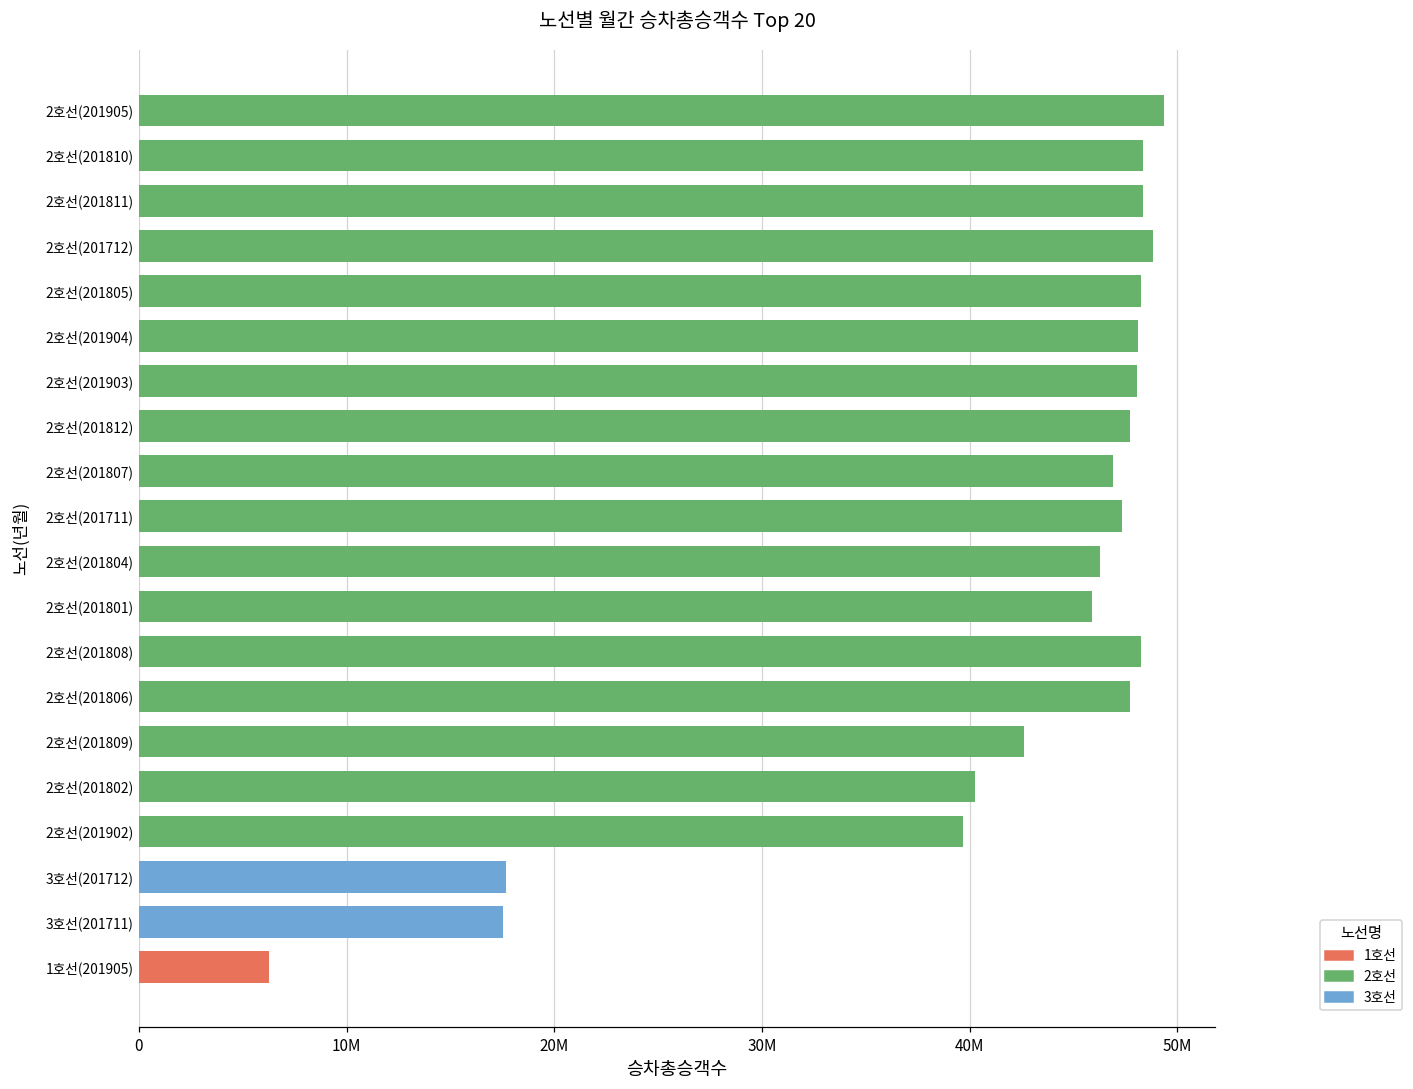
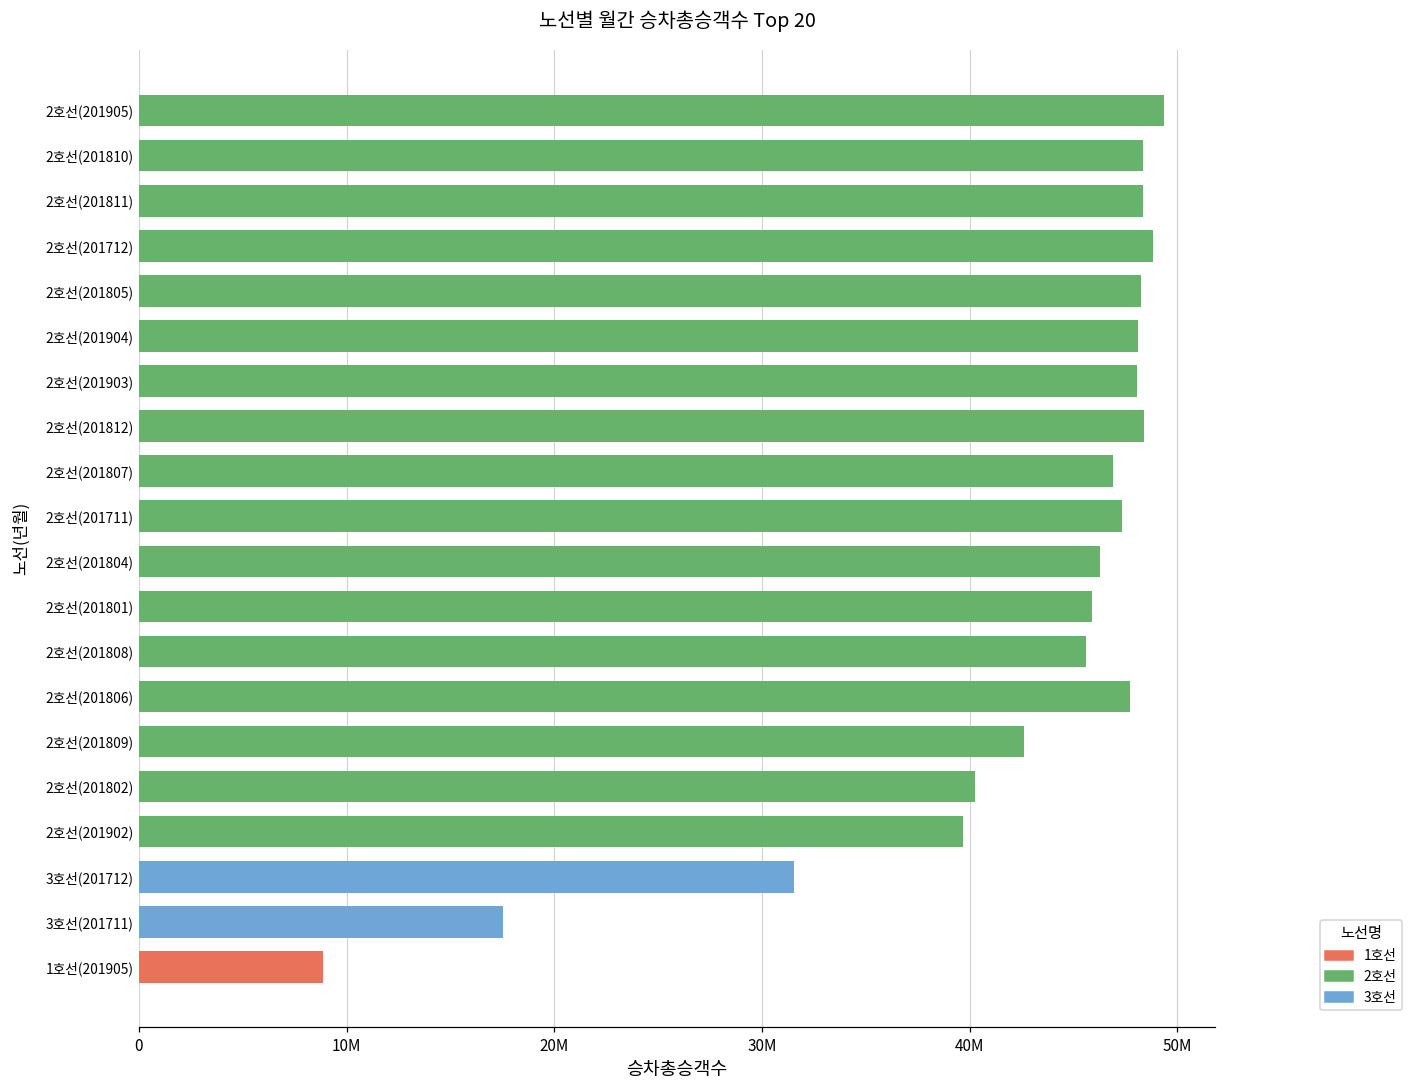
2호선(201812): 47700000 -> 48400000
2호선(201808): 48200000 -> 45600000
3호선(201712): 17700000 -> 31500000
1호선(201905): 6200000 -> 8800000
